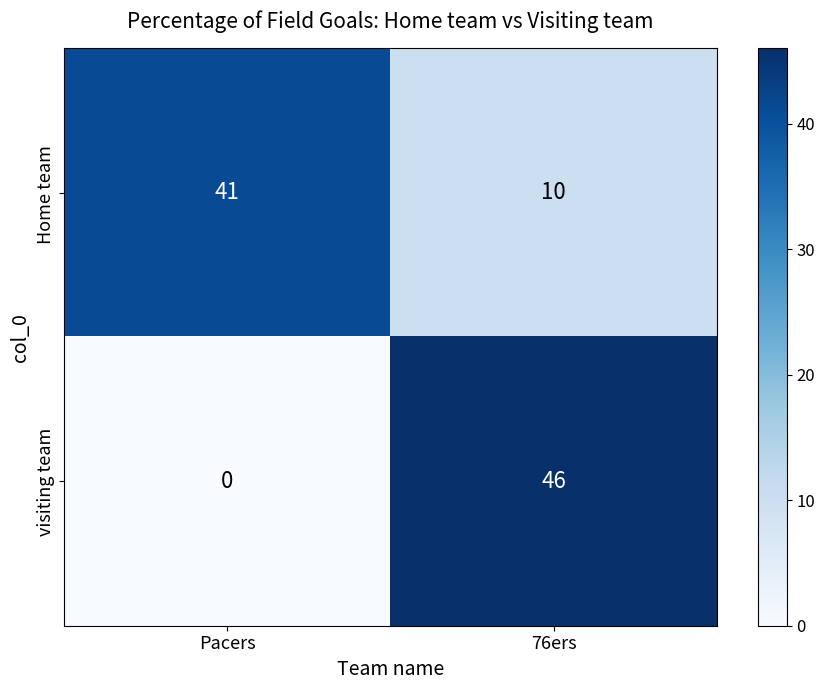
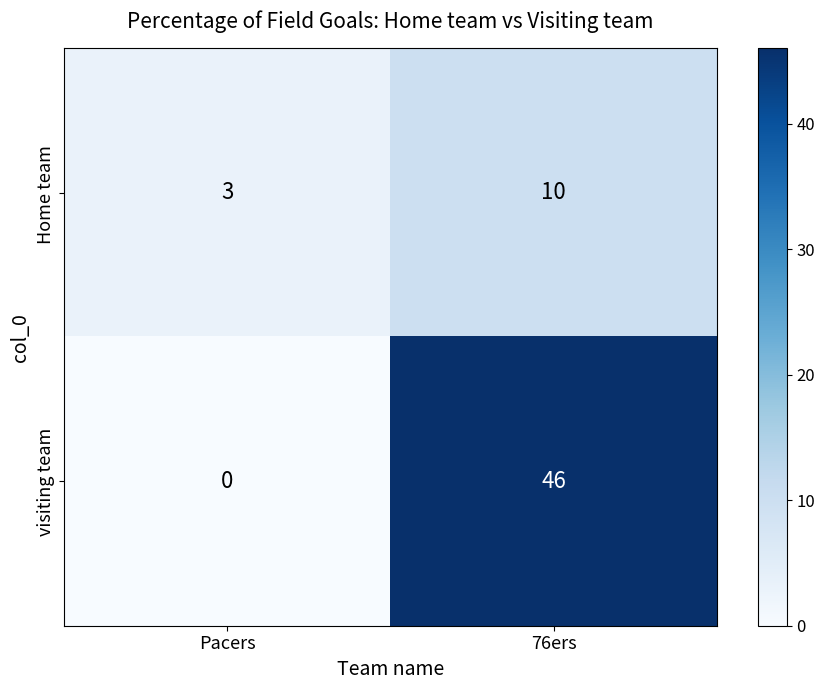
Home team, Pacers: 41 -> 3
